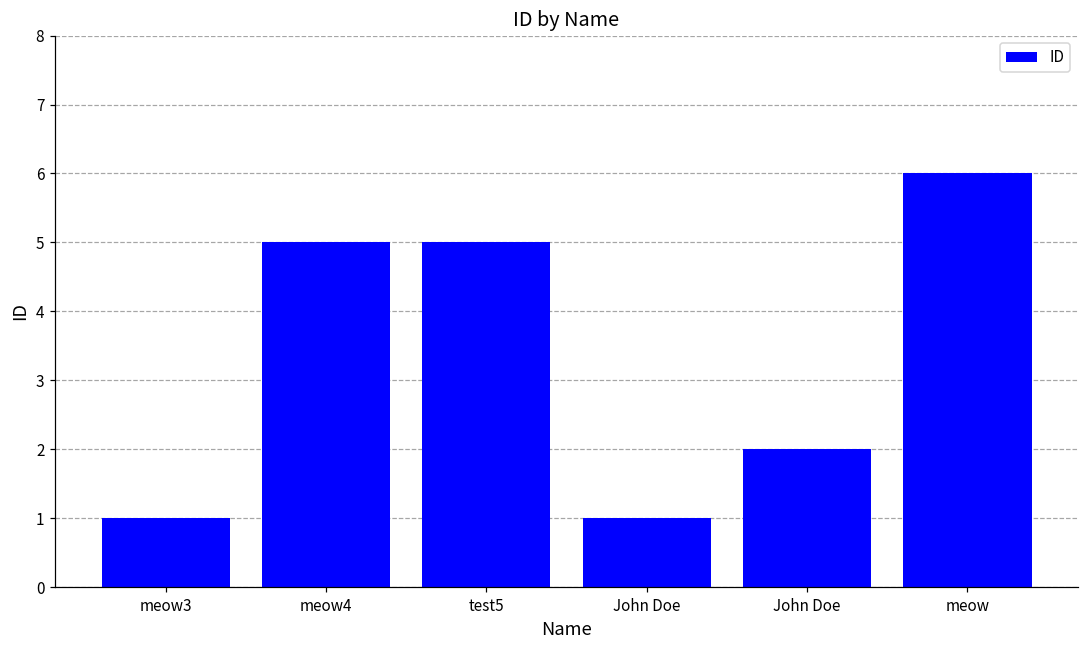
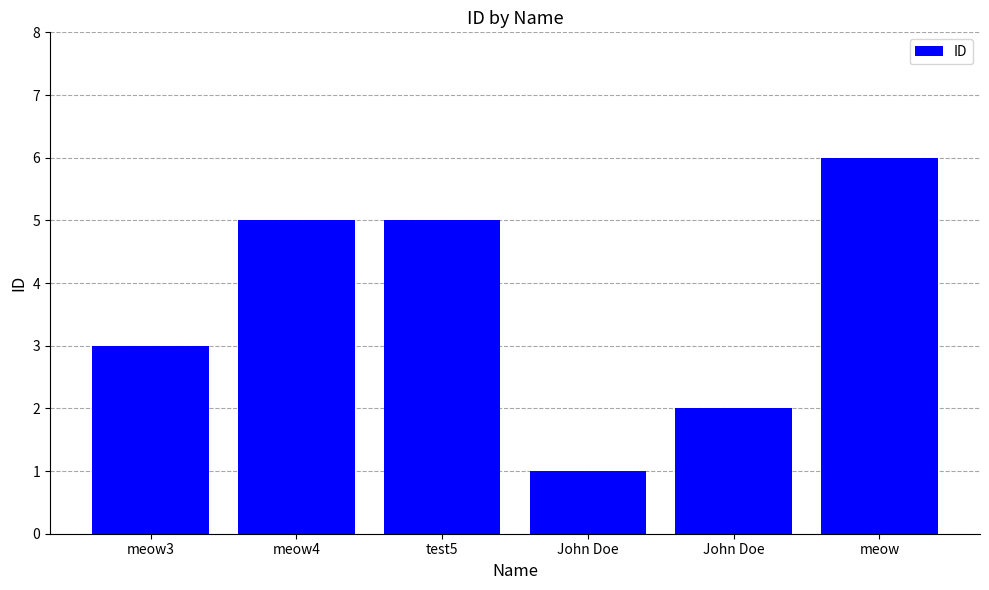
meow3: 1 -> 3
